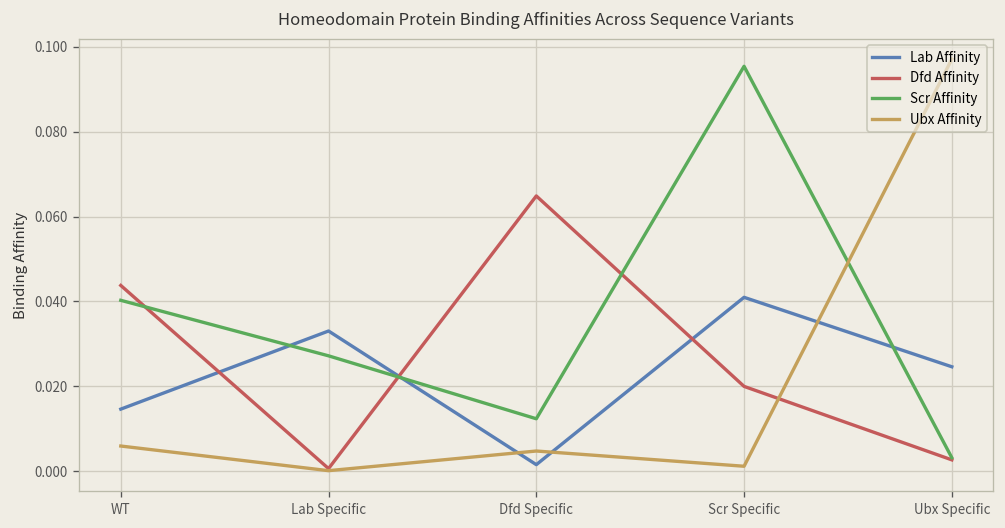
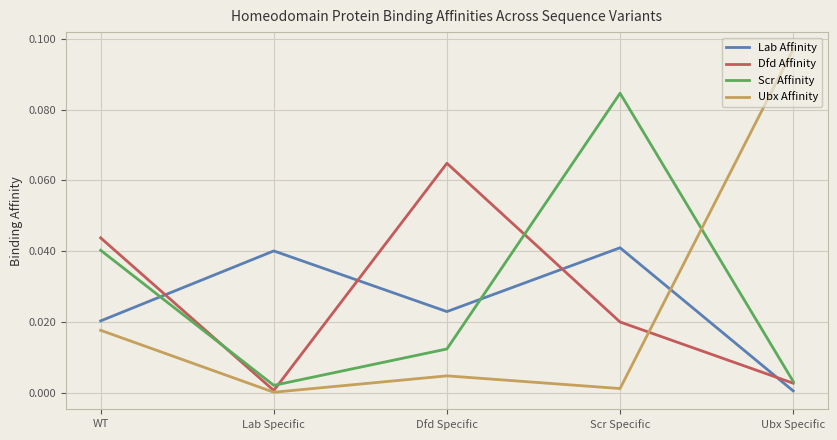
Lab Affinity, WT: 0.015 -> 0.020
Ubx Affinity, WT: 0.006 -> 0.018
Lab Affinity, Lab Specific: 0.033 -> 0.040
Scr Affinity, Lab Specific: 0.027 -> 0.002
Lab Affinity, Dfd Specific: 0.002 -> 0.023
Scr Affinity, Scr Specific: 0.095 -> 0.085
Lab Affinity, Ubx Specific: 0.025 -> 0.001
